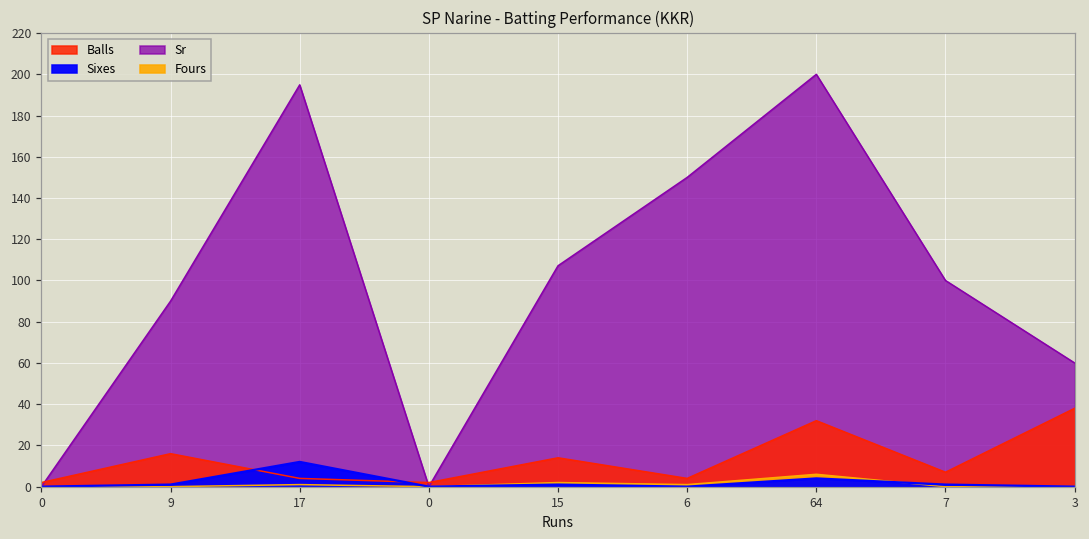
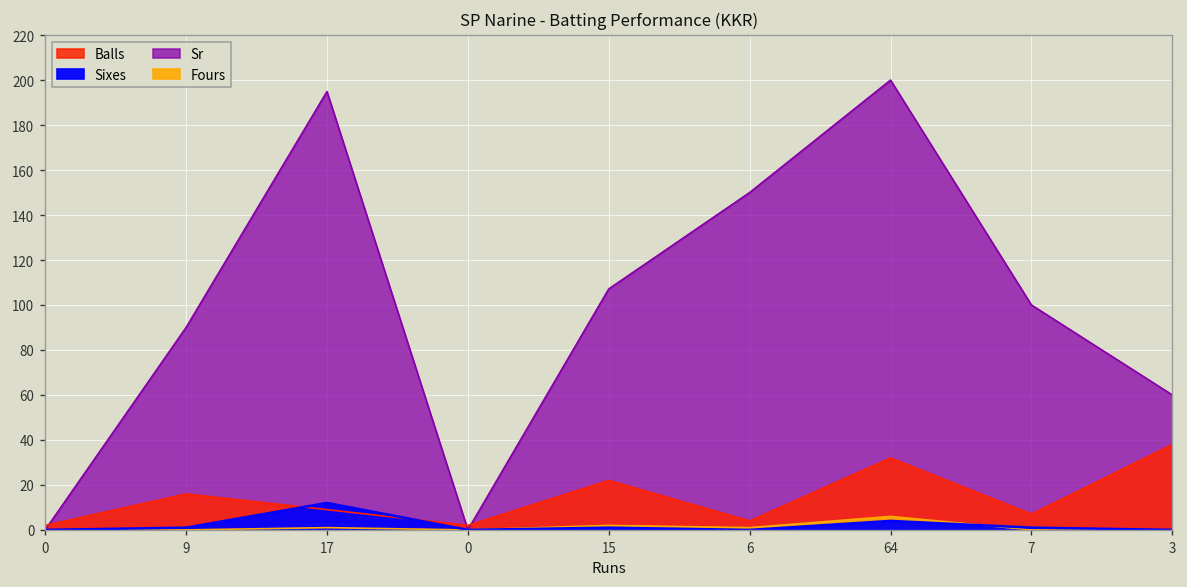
Balls, 17: 4 -> 9
Balls, 15: 14 -> 22
